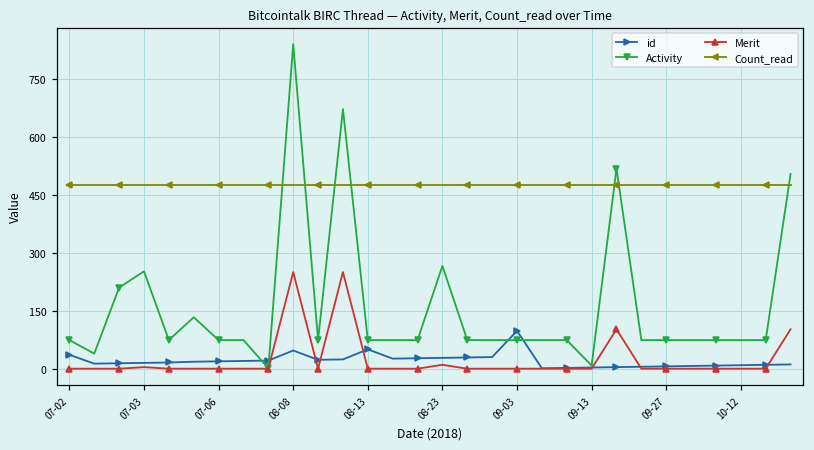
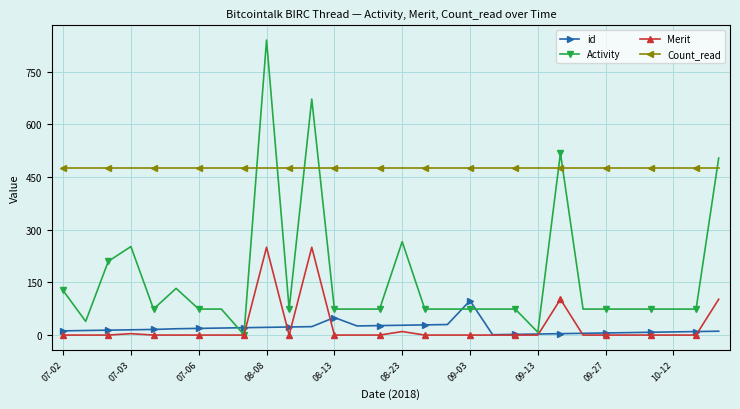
id, 07-02: 40 -> 10
Activity, 07-02: 70 -> 130
id, 08-08: 50 -> 20
